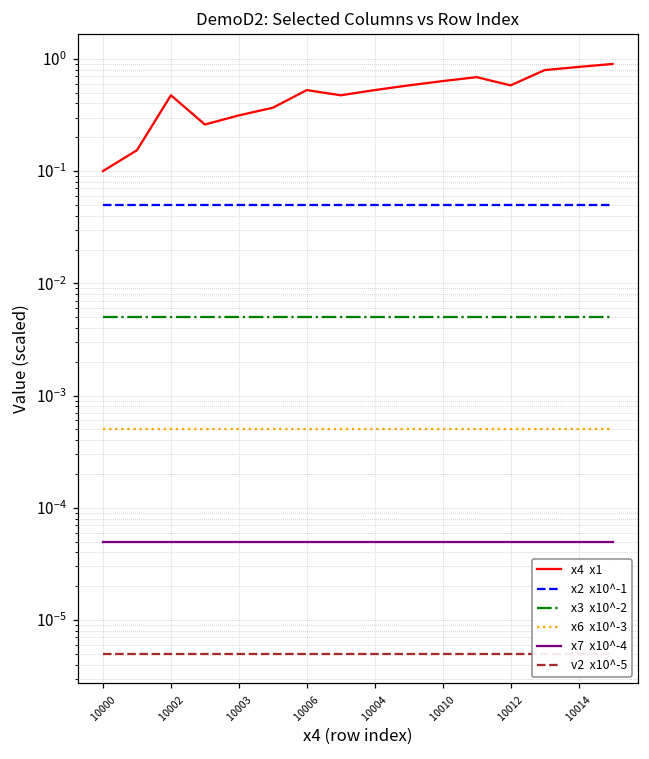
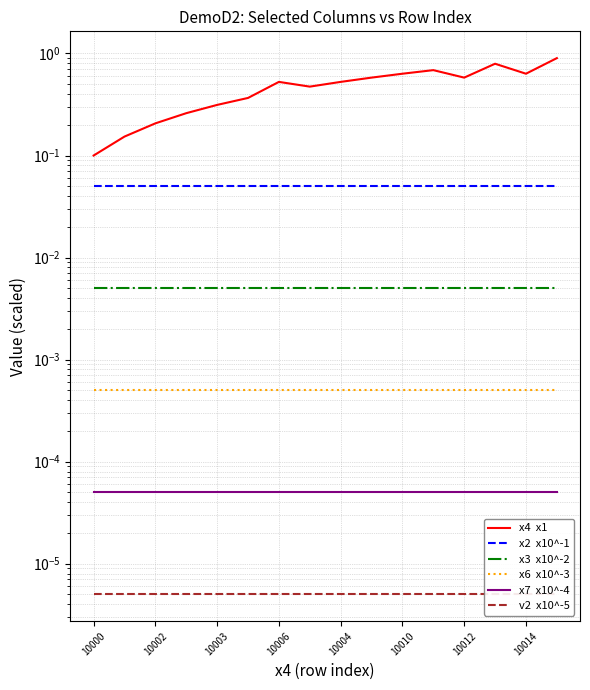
x4 x1, 10002: 0.5 -> 0.21
x4 x1, 10014: 0.8 -> 0.6
